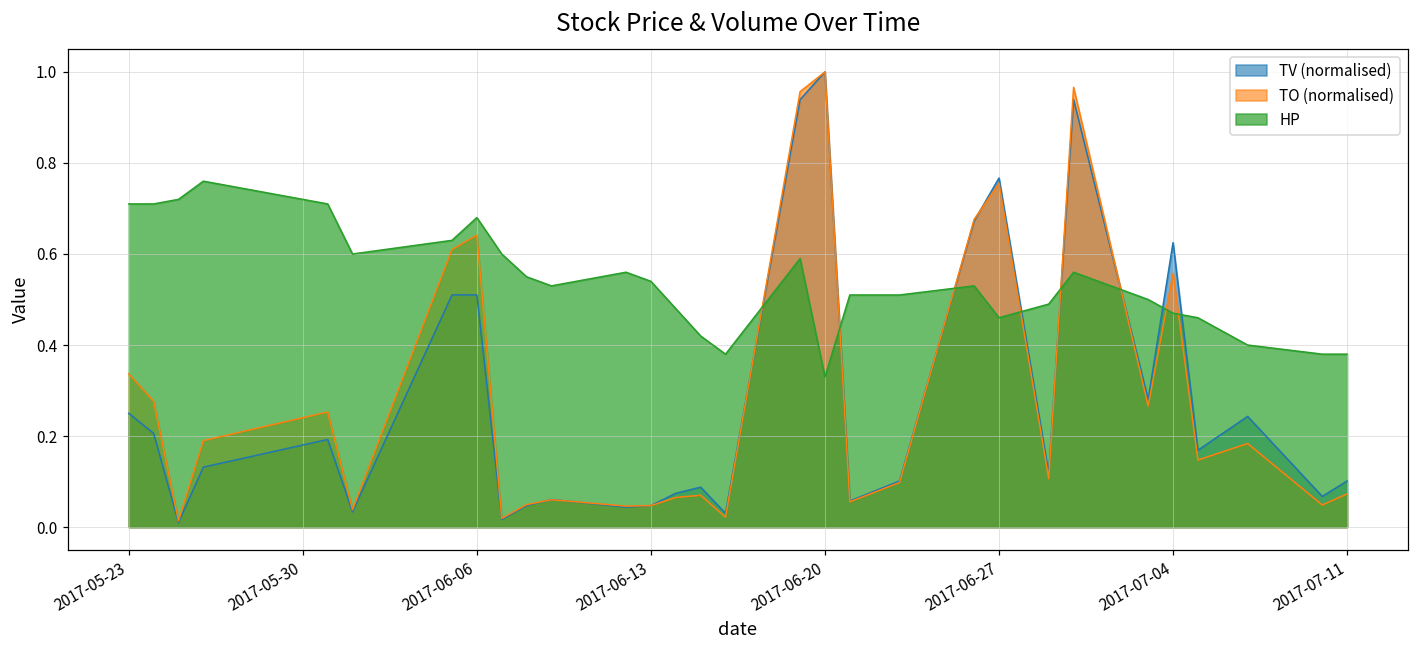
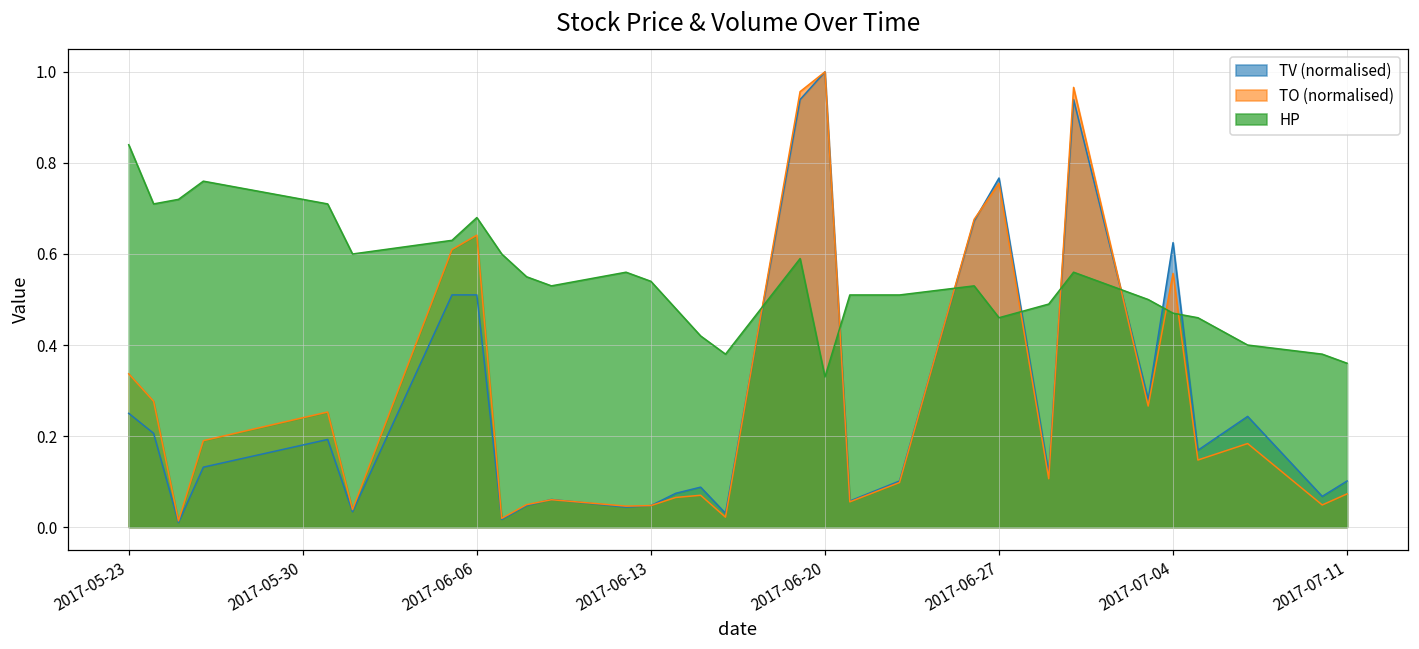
HP, 2017-05-23: 0.71 -> 0.84
HP, 2017-07-11: 0.38 -> 0.36
